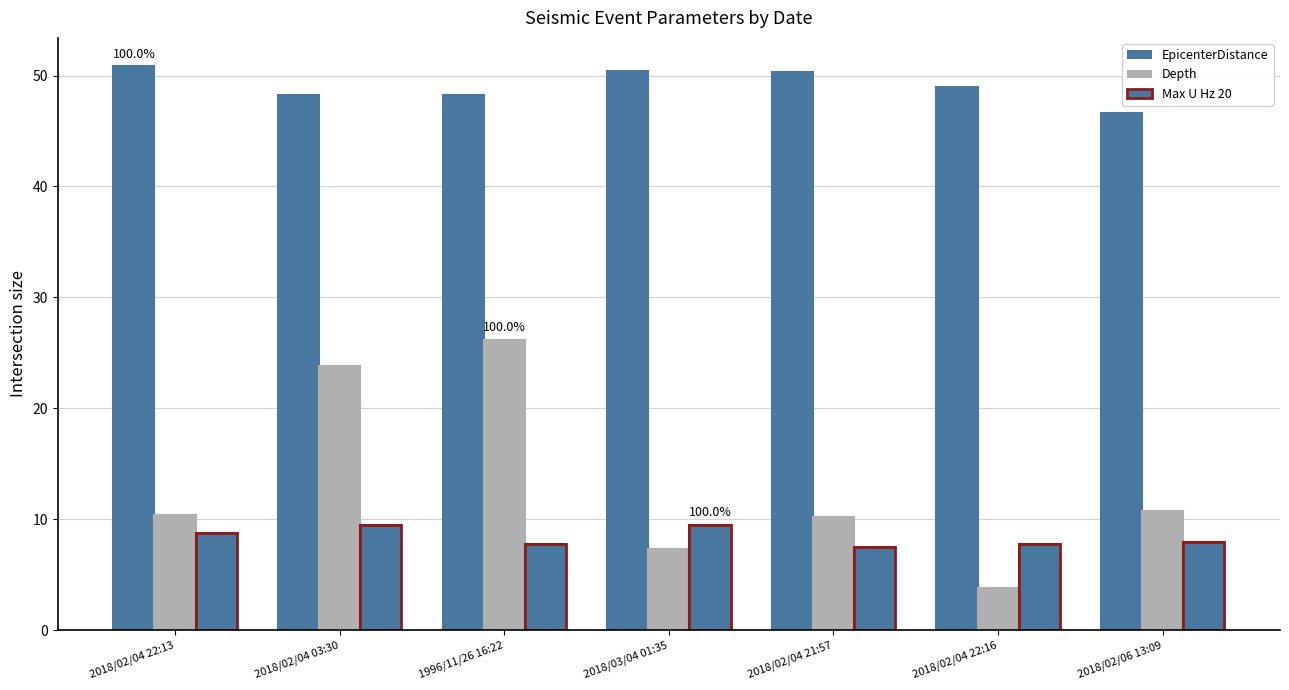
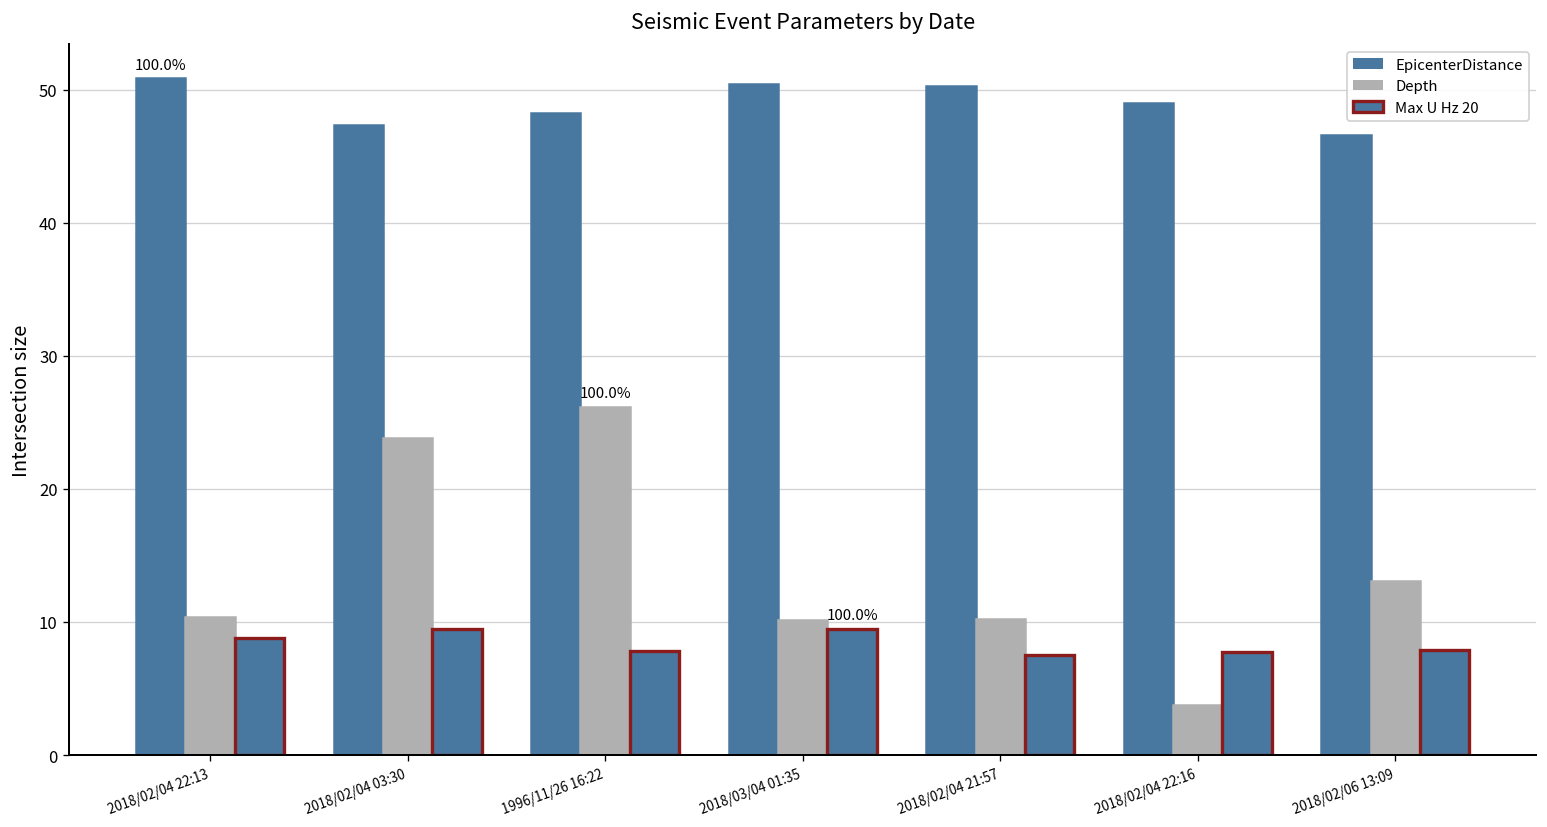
EpicenterDistance, 2018/02/04 03:30: 48.3 -> 47.3
Depth, 2018/03/04 01:35: 7.3 -> 10.1
Depth, 2018/02/06 13:09: 10.7 -> 13.0
